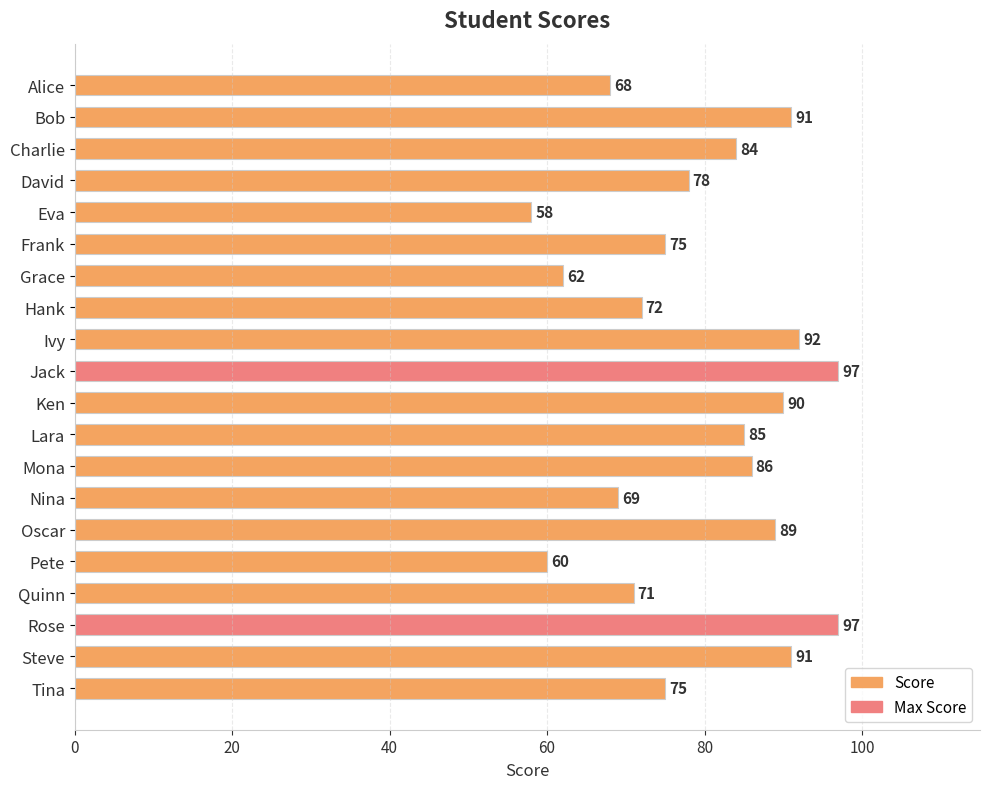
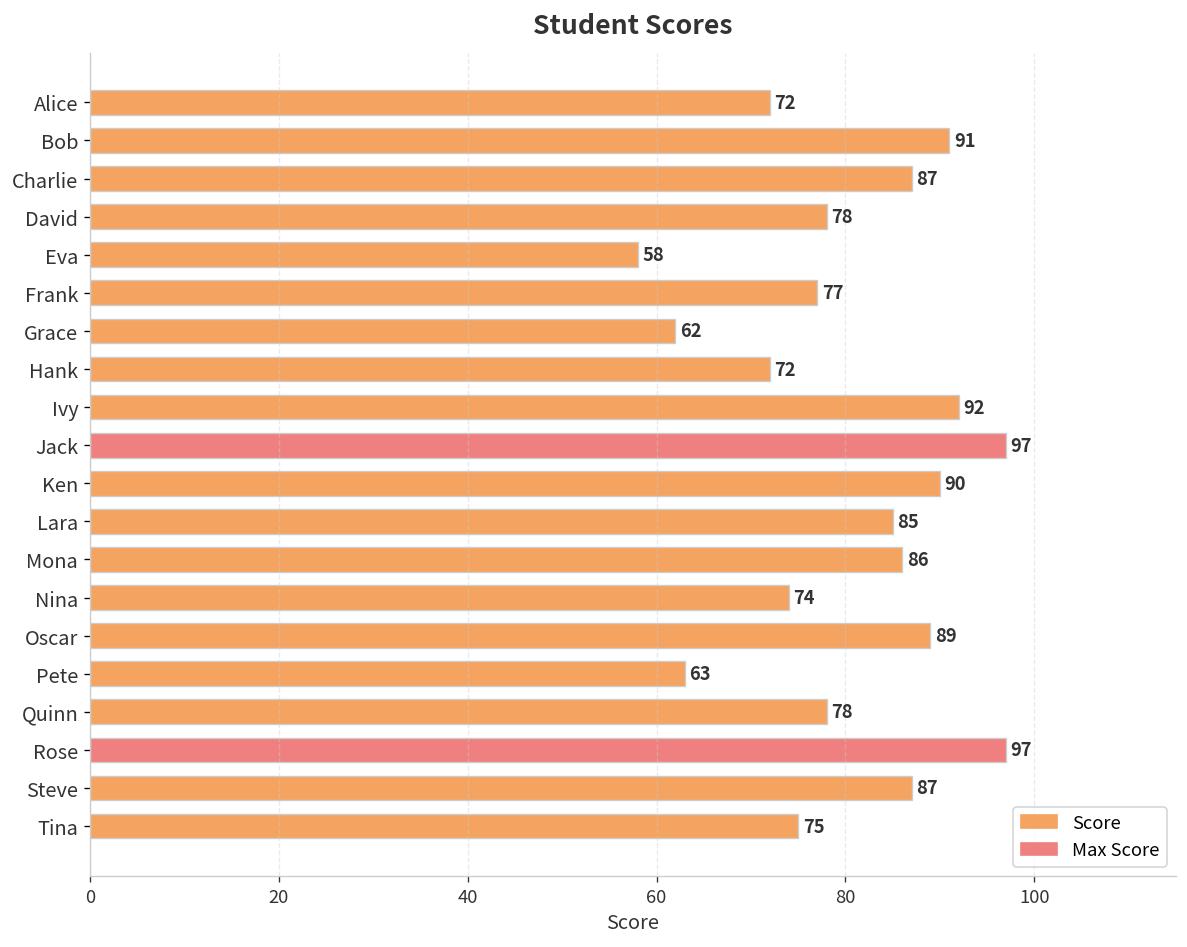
Alice: 68 -> 72
Charlie: 84 -> 87
Frank: 75 -> 77
Nina: 69 -> 74
Pete: 60 -> 63
Quinn: 71 -> 78
Steve: 91 -> 87
